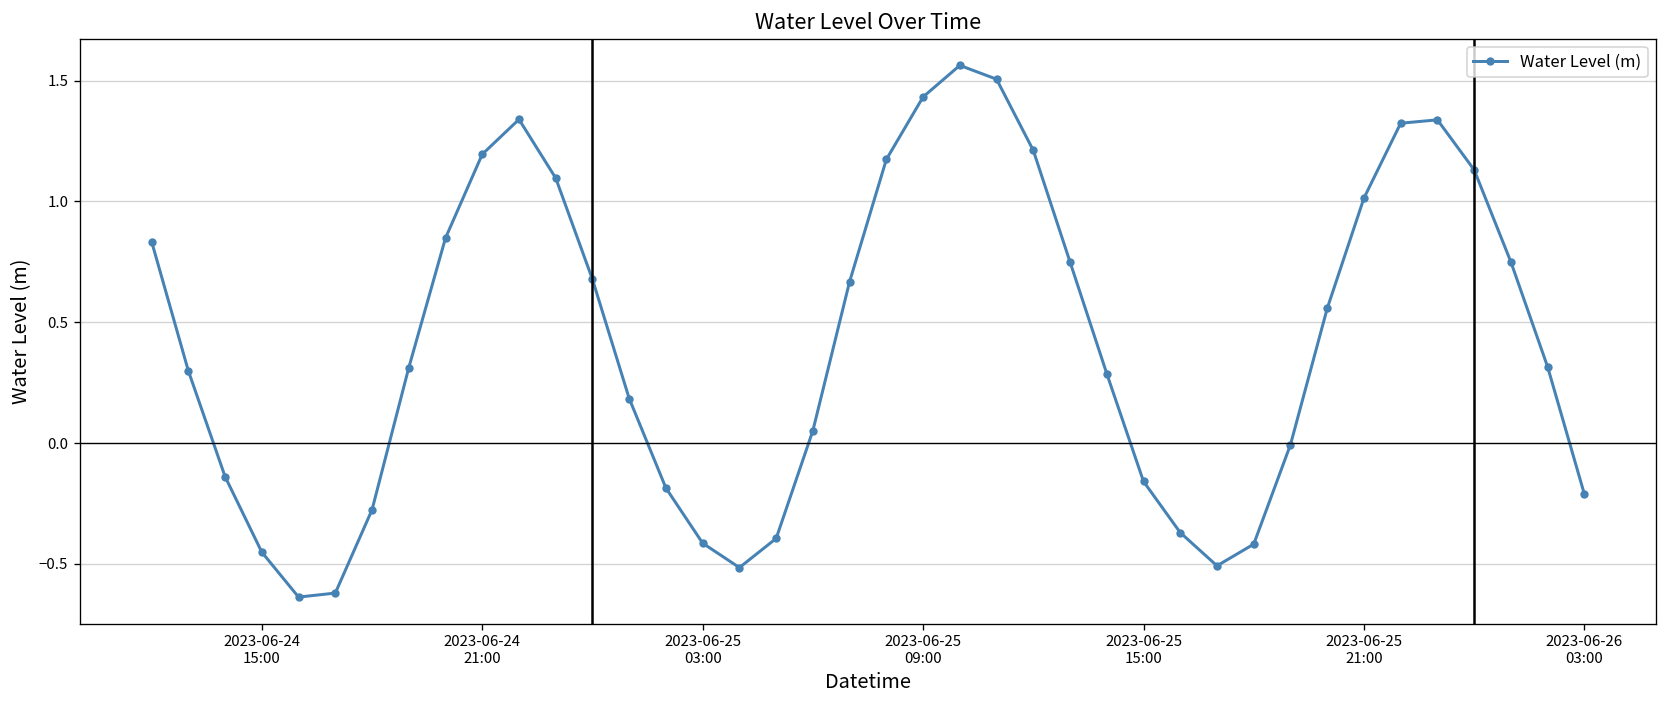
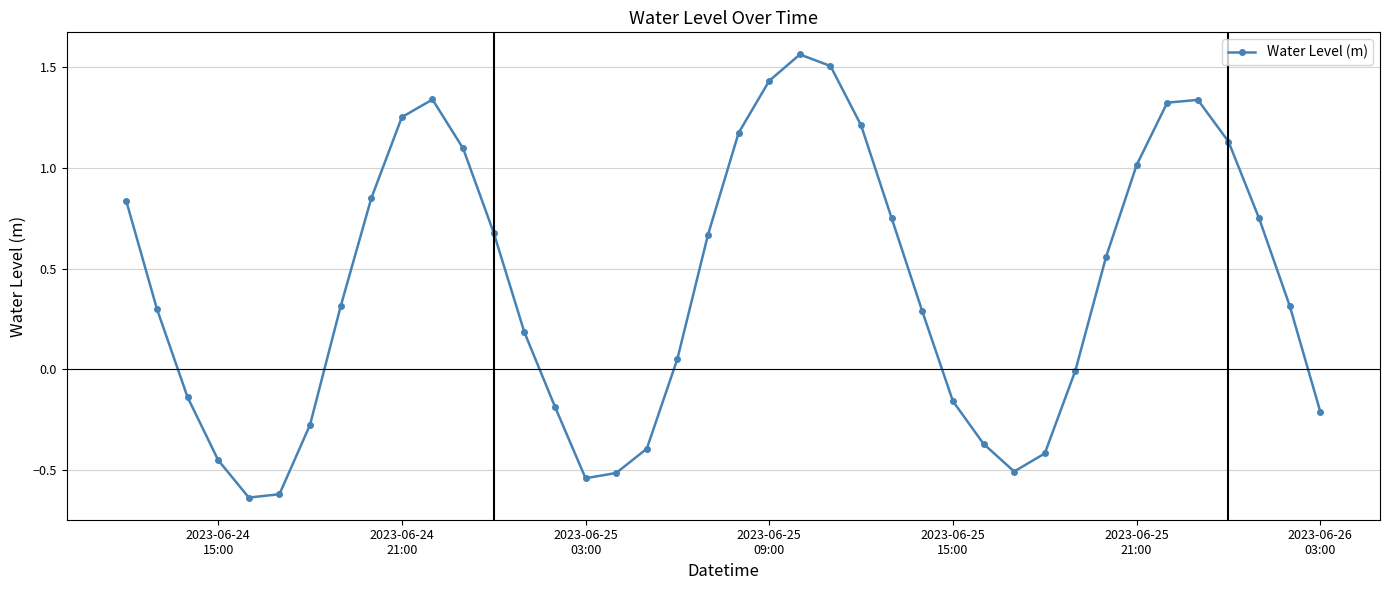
2023-06-24 21:00: 1.20 -> 1.25
2023-06-25 03:00: -0.41 -> -0.54
